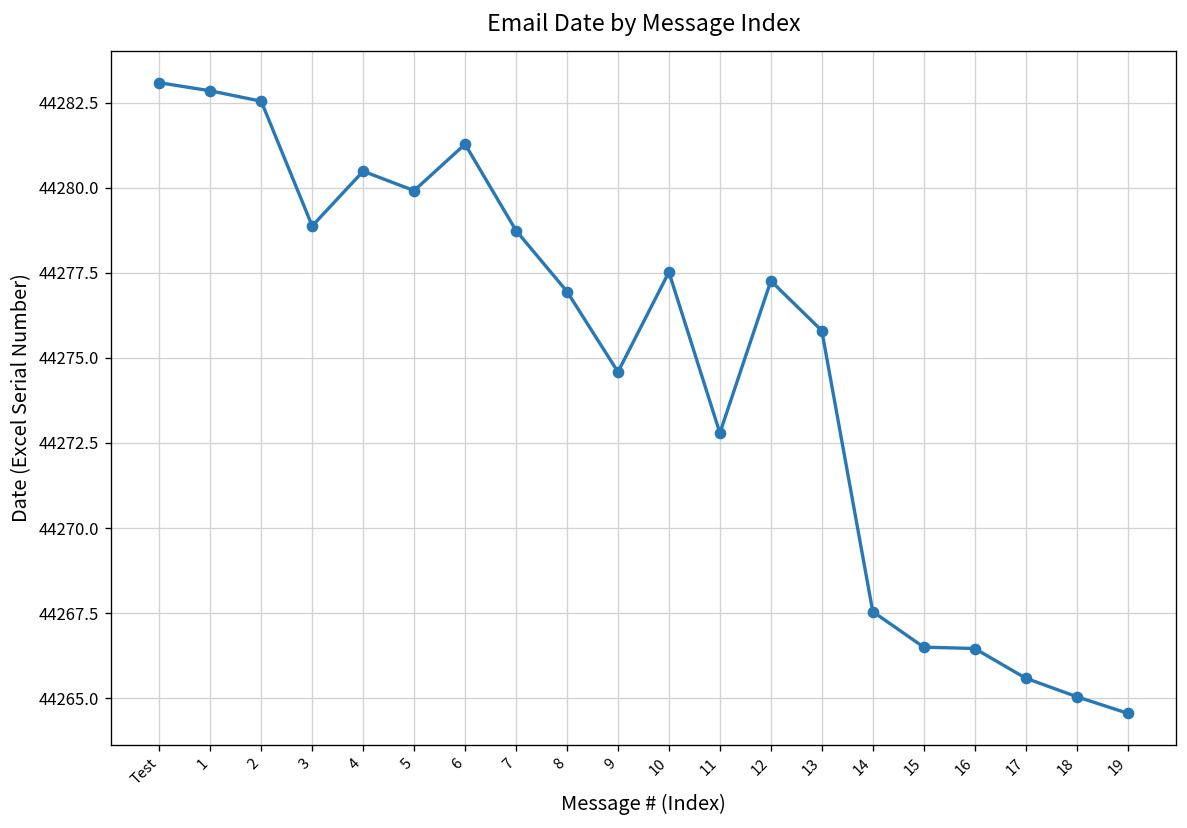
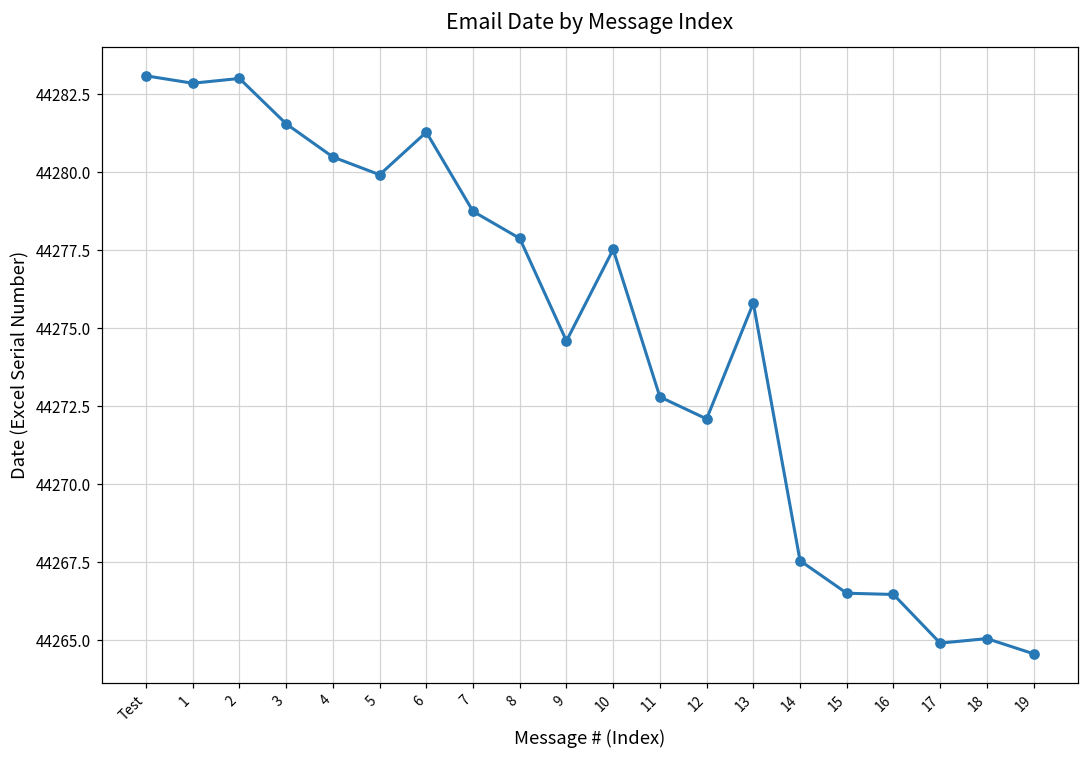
2: 44282.5 -> 44283.0
3: 44278.9 -> 44281.5
8: 44277.0 -> 44277.9
12: 44277.3 -> 44272.1
17: 44265.6 -> 44264.9
